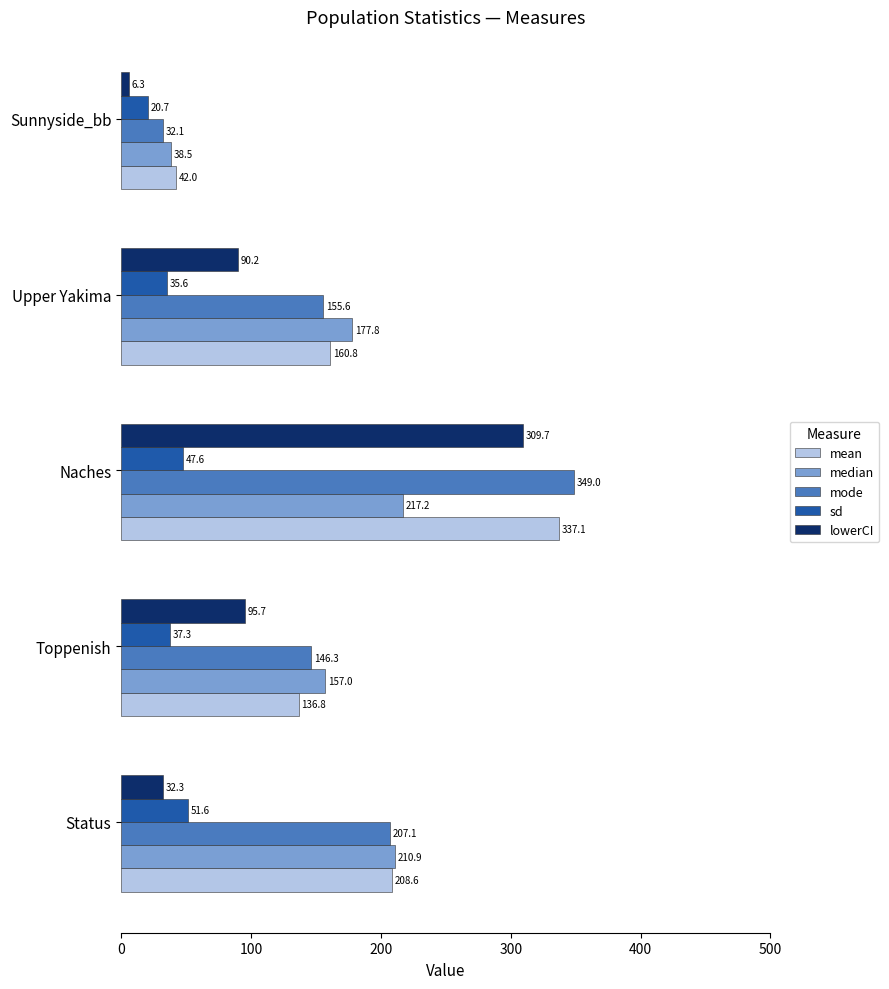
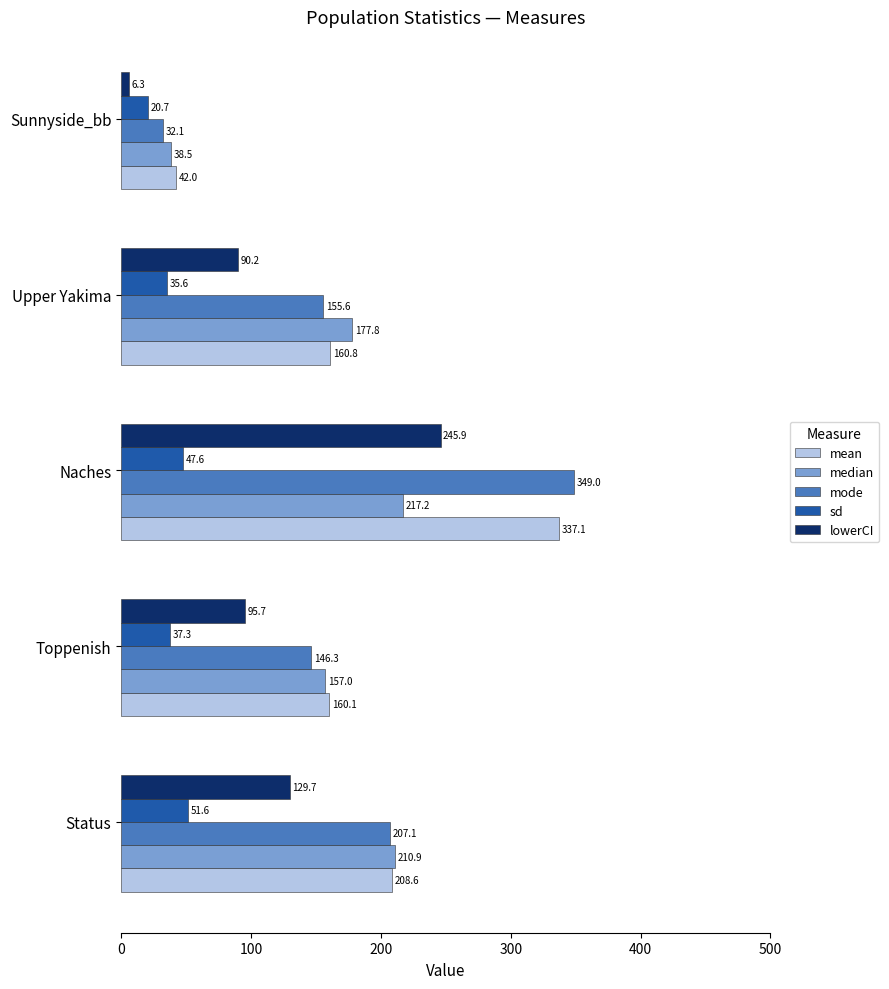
lowerCI, Naches: 309.7 -> 245.9
mean, Toppenish: 136.8 -> 160.1
lowerCI, Status: 32.3 -> 129.7
